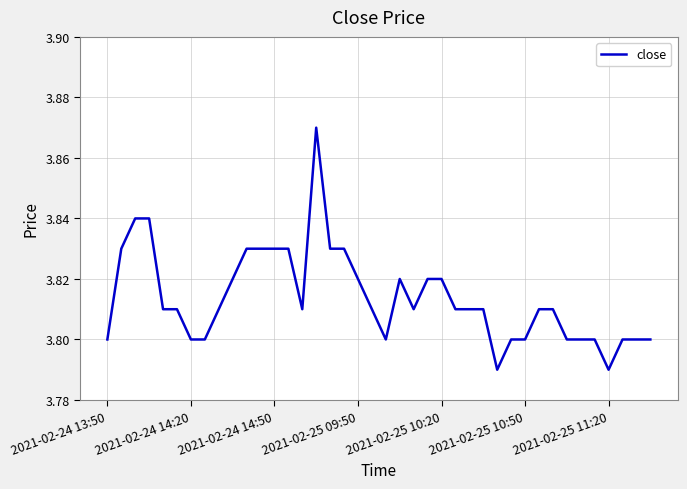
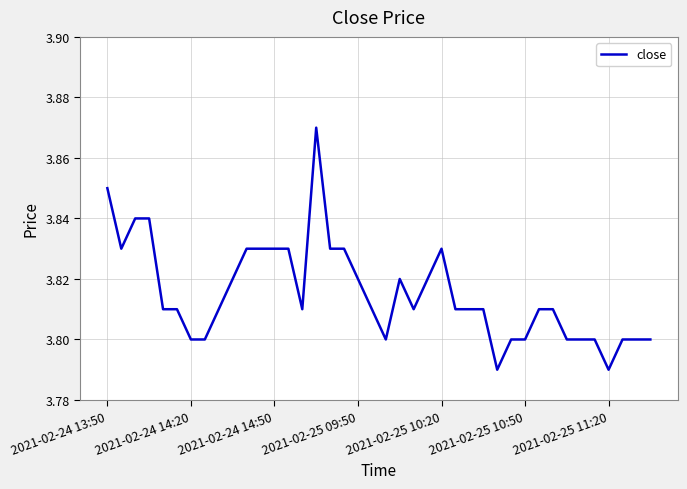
2021-02-24 13:50: 3.80 -> 3.85
2021-02-25 10:20: 3.82 -> 3.83
